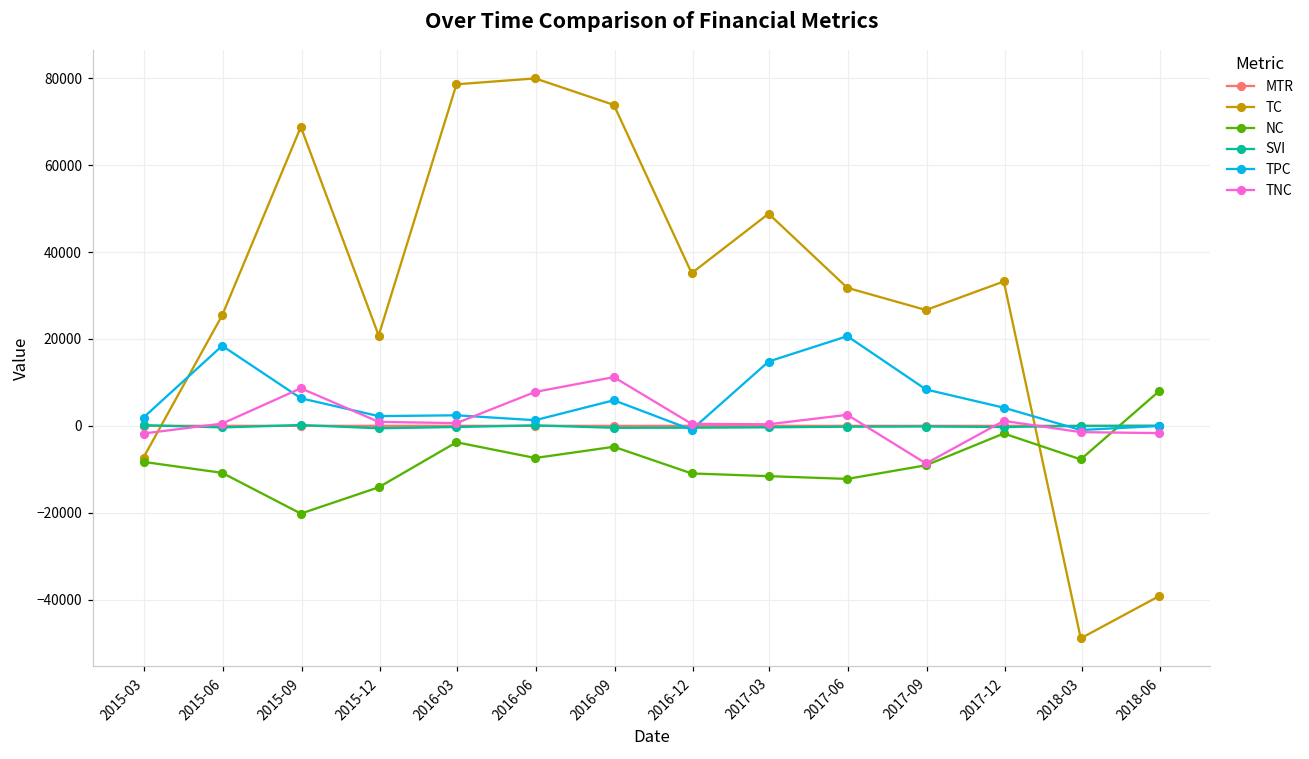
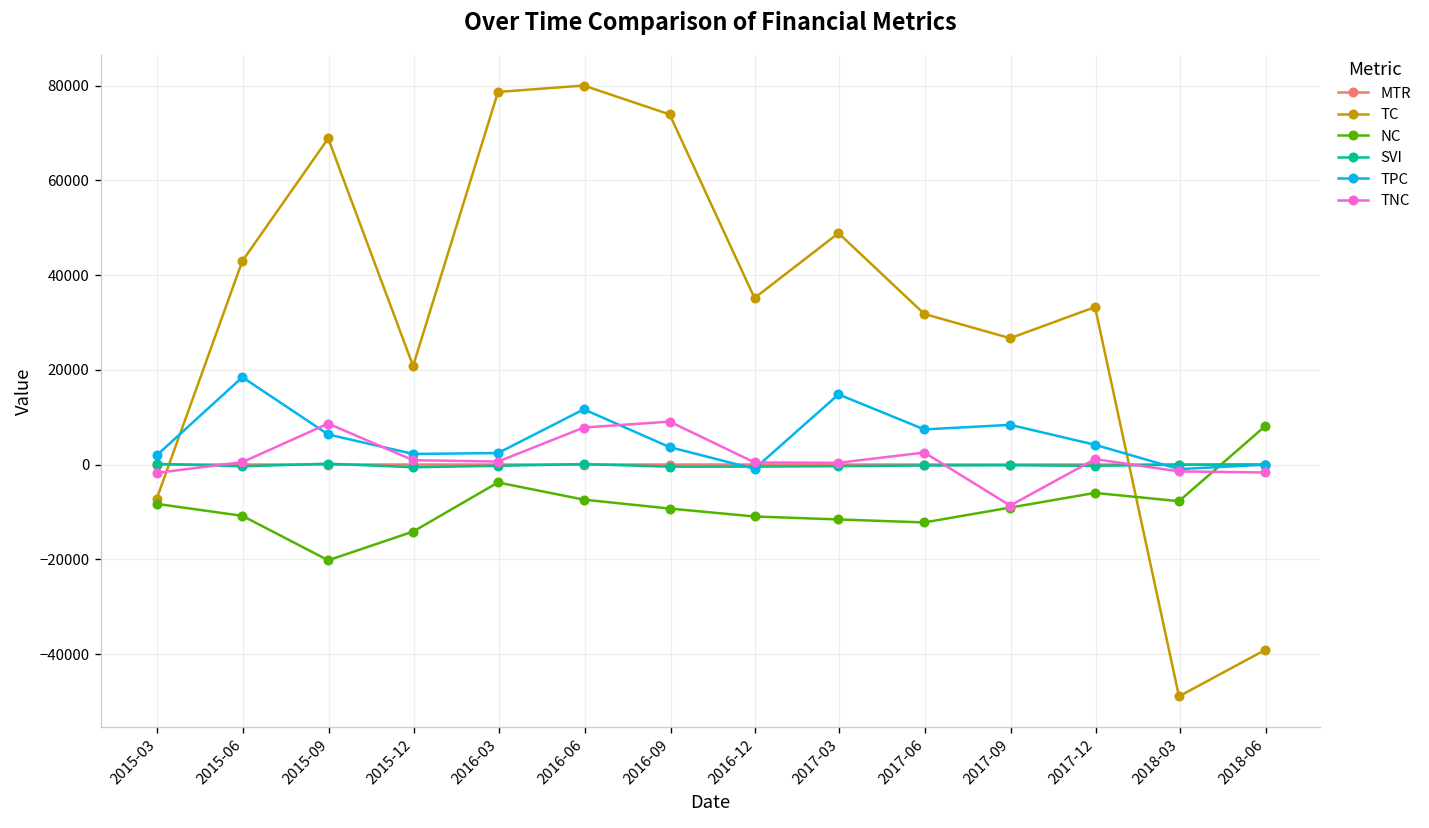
TC, 2015-06: 25000 -> 43000
TPC, 2016-06: 1000 -> 12000
NC, 2016-09: -5000 -> -9000
TPC, 2016-09: 6000 -> 4000
TNC, 2016-09: 11000 -> 9000
TPC, 2017-06: 21000 -> 7000
NC, 2017-12: -2000 -> -6000
